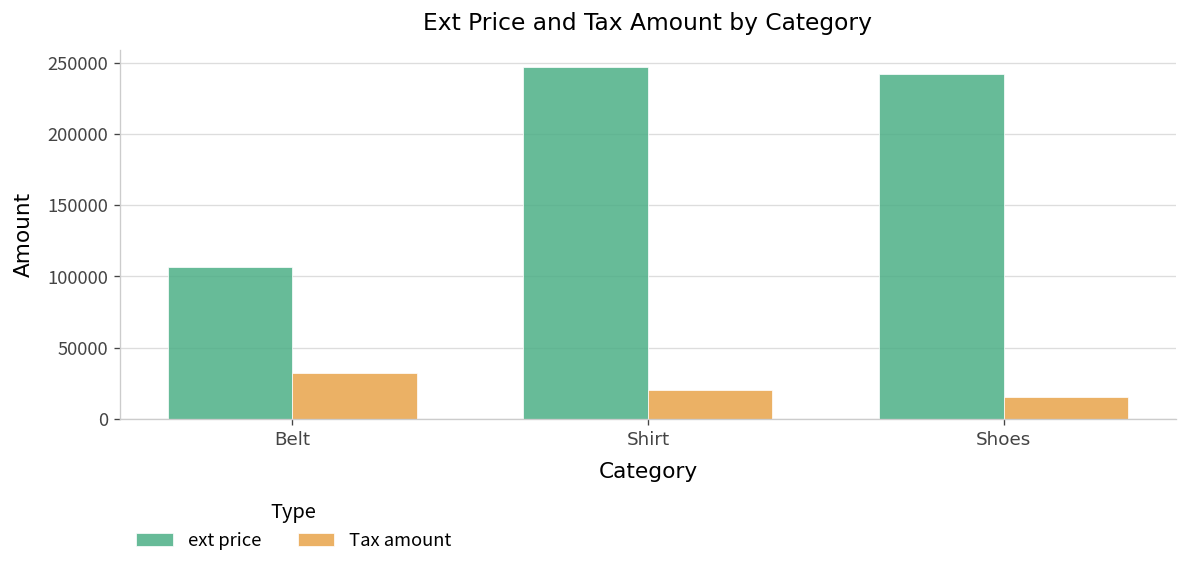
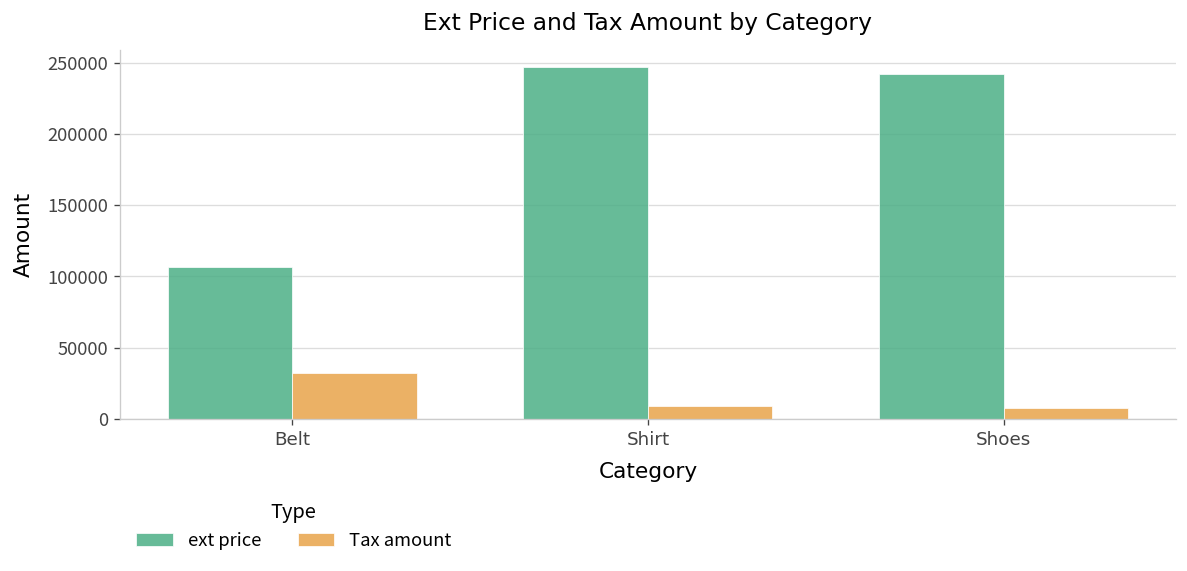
Tax amount, Shirt: 20000 -> 9000
Tax amount, Shoes: 15000 -> 8000
